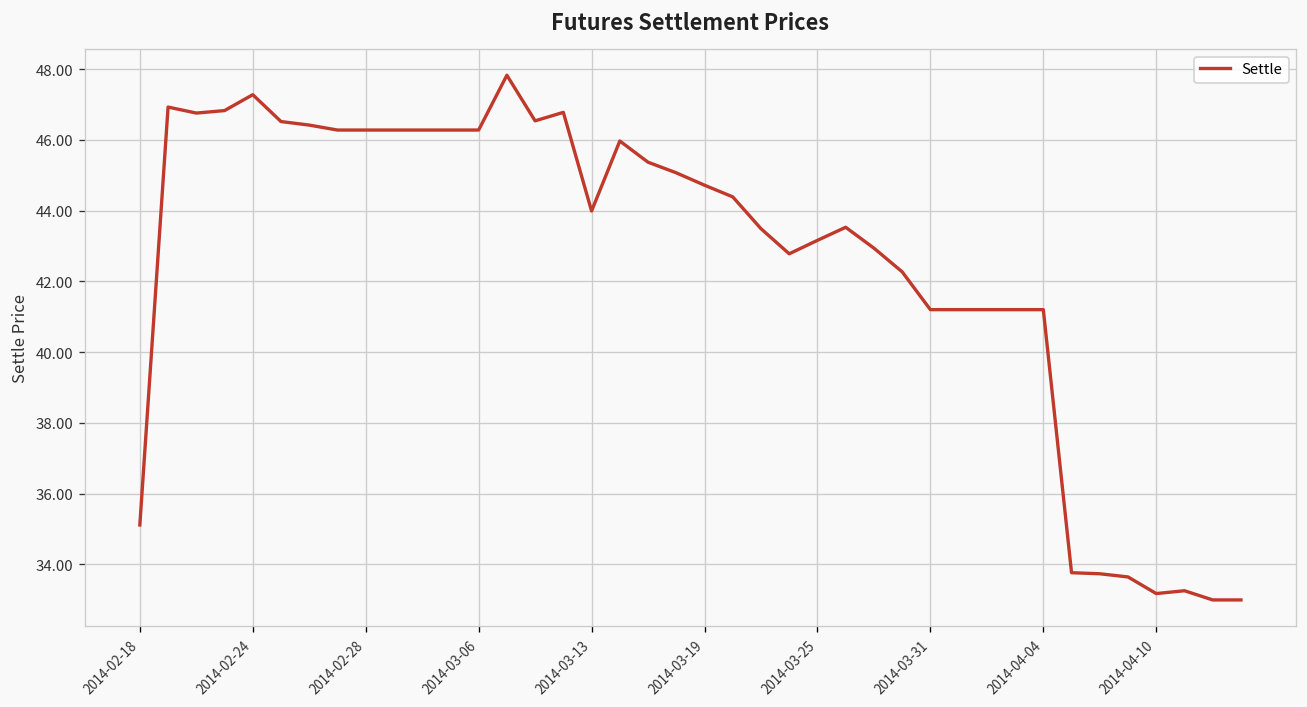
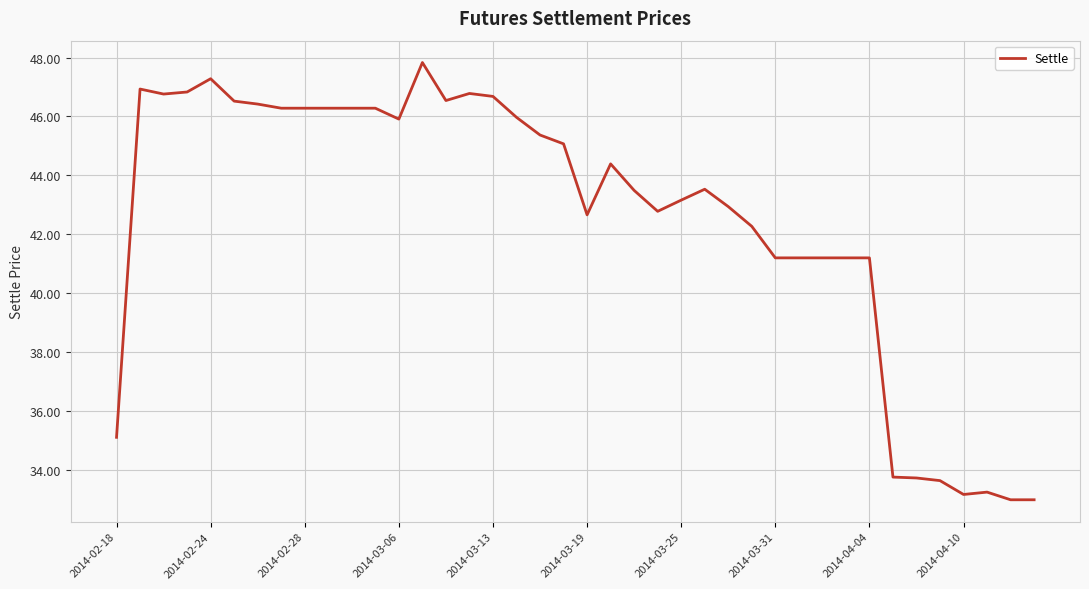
2014-03-06: 46.3 -> 45.9
2014-03-13: 44.0 -> 46.7
2014-03-19: 44.7 -> 42.7
